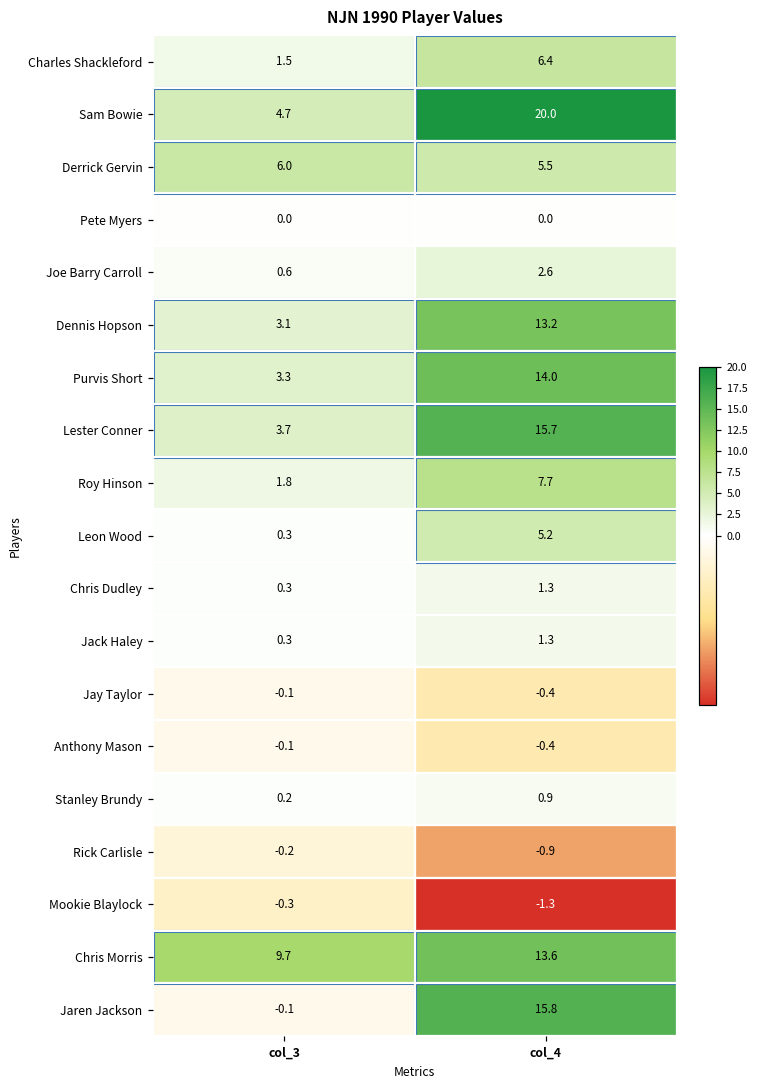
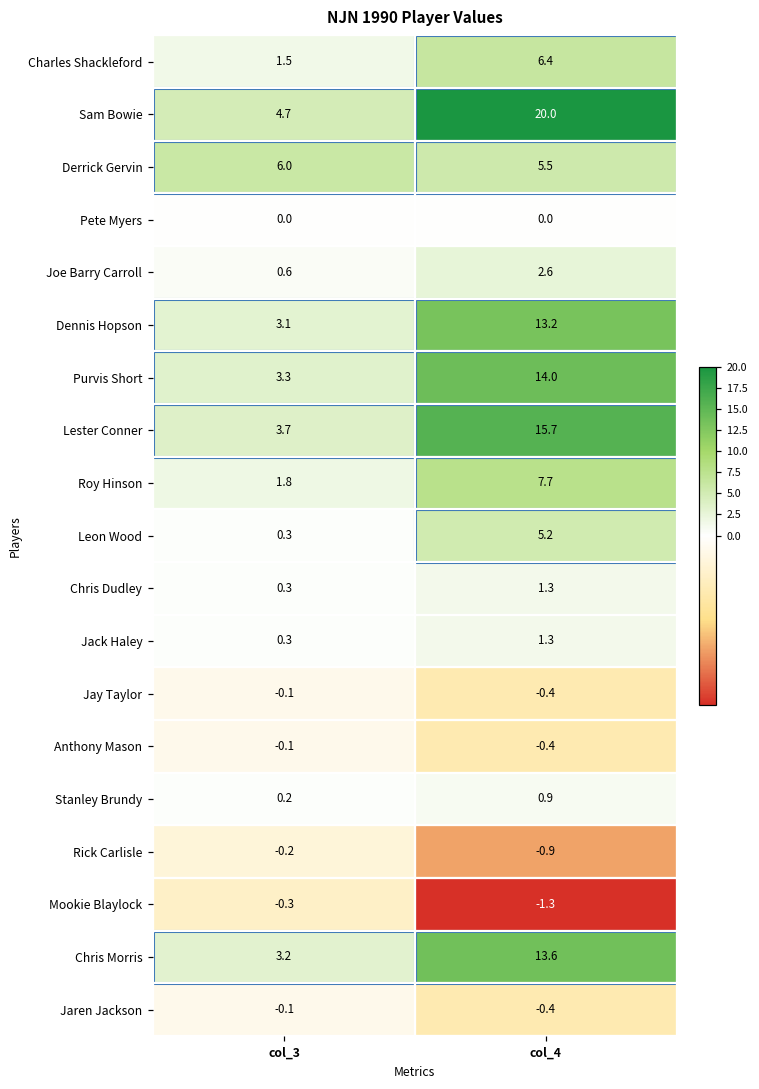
Chris Morris, col_3: 9.7 -> 3.2
Jaren Jackson, col_4: 15.8 -> -0.4
